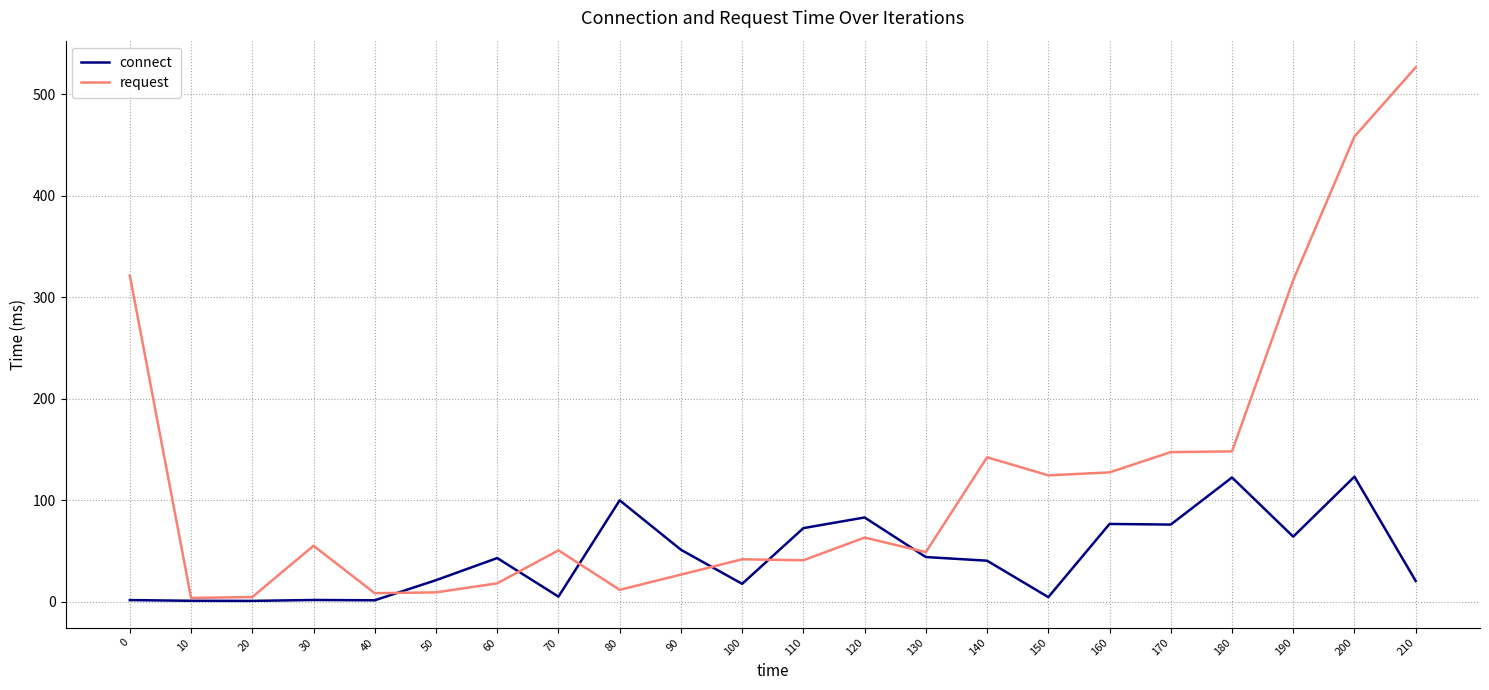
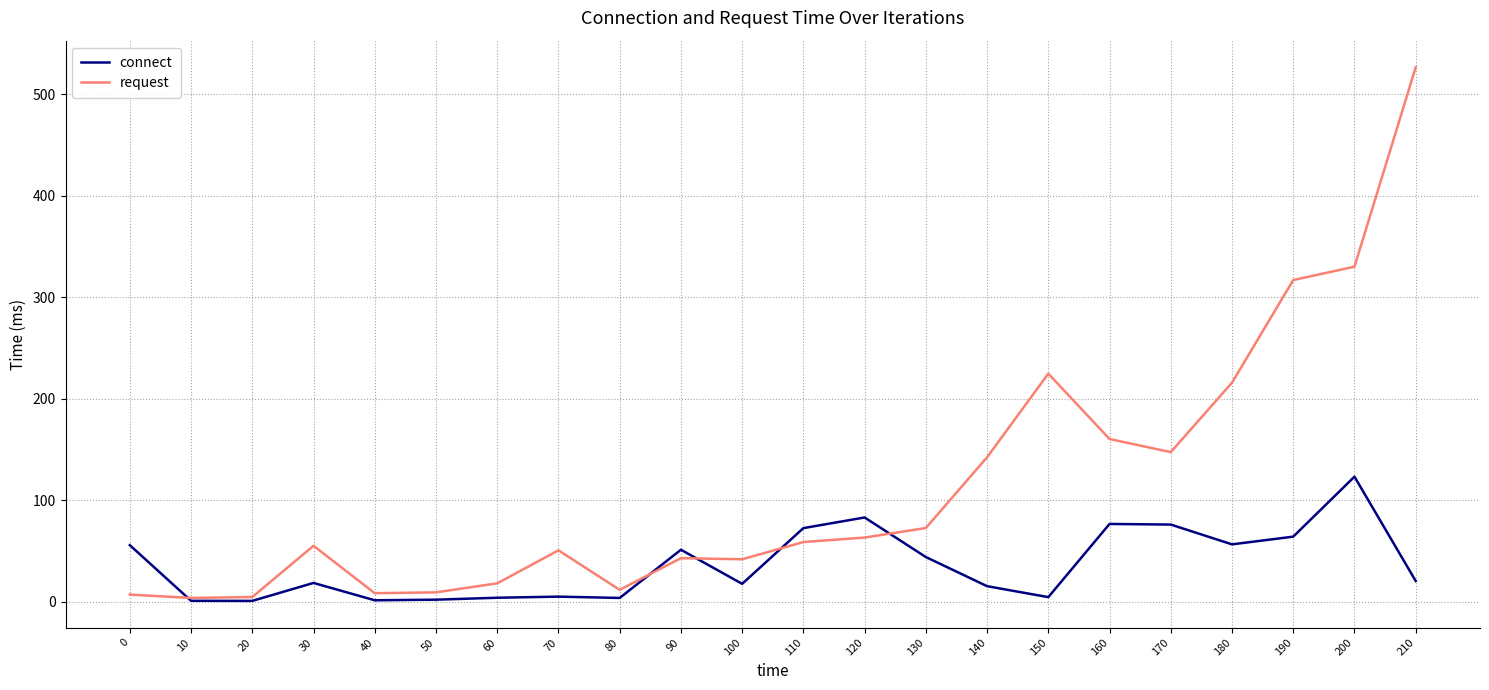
connect, 0: 2 -> 56
request, 0: 321 -> 7
connect, 30: 2 -> 18
connect, 50: 21 -> 2
connect, 60: 43 -> 4
connect, 80: 100 -> 4
request, 90: 27 -> 43
request, 110: 41 -> 59
request, 130: 49 -> 73
connect, 140: 40 -> 15
request, 150: 124 -> 225
request, 160: 127 -> 160
connect, 180: 122 -> 56
request, 180: 148 -> 216
request, 200: 458 -> 330
